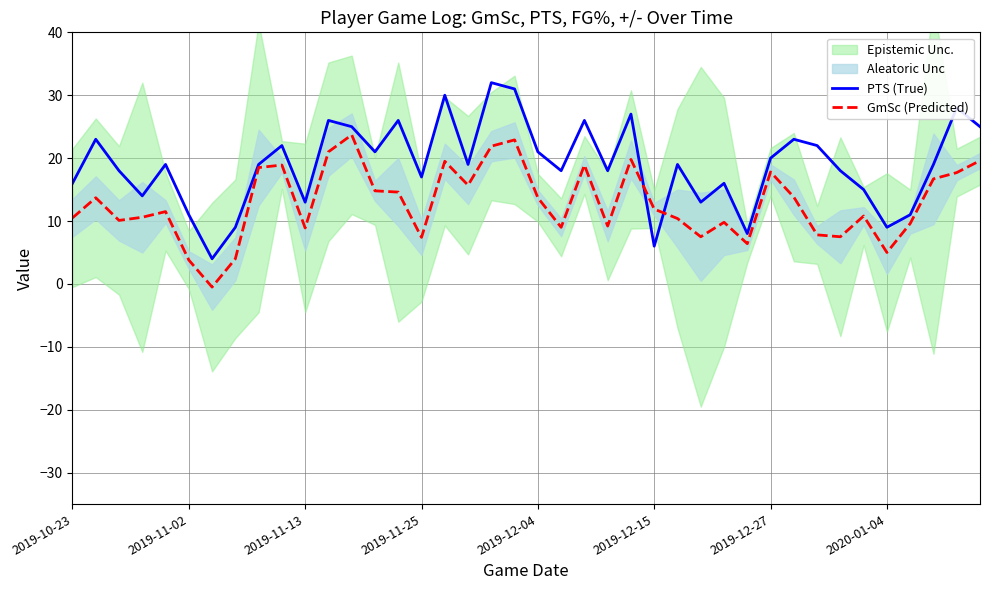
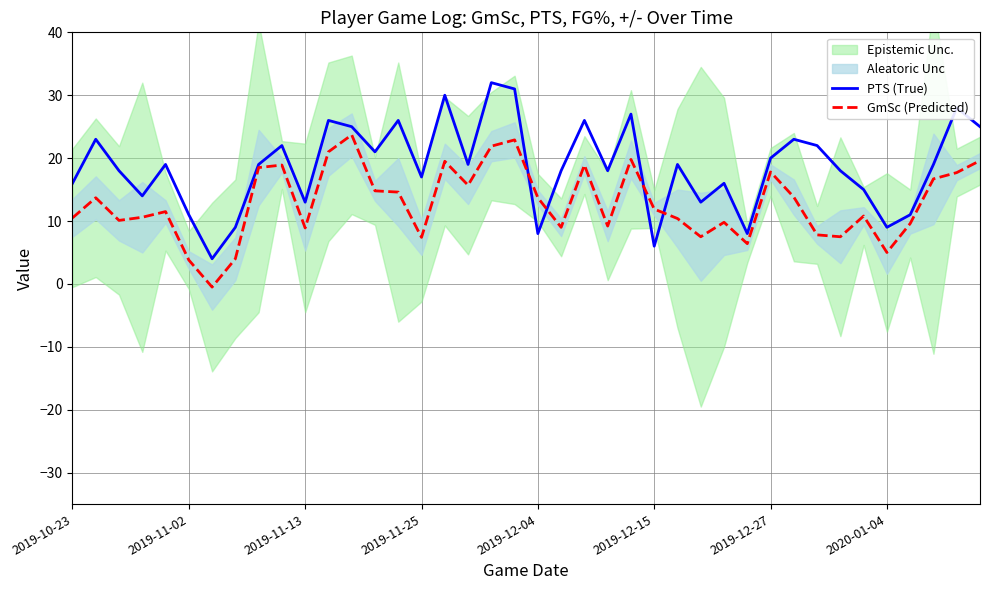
PTS (True), 2019-12-04: 21 -> 8
